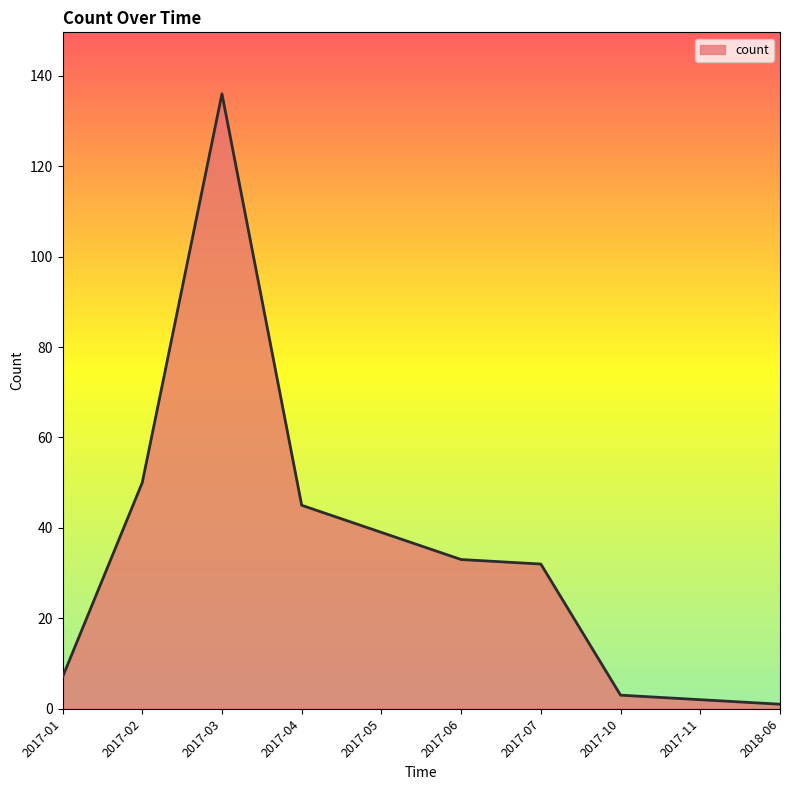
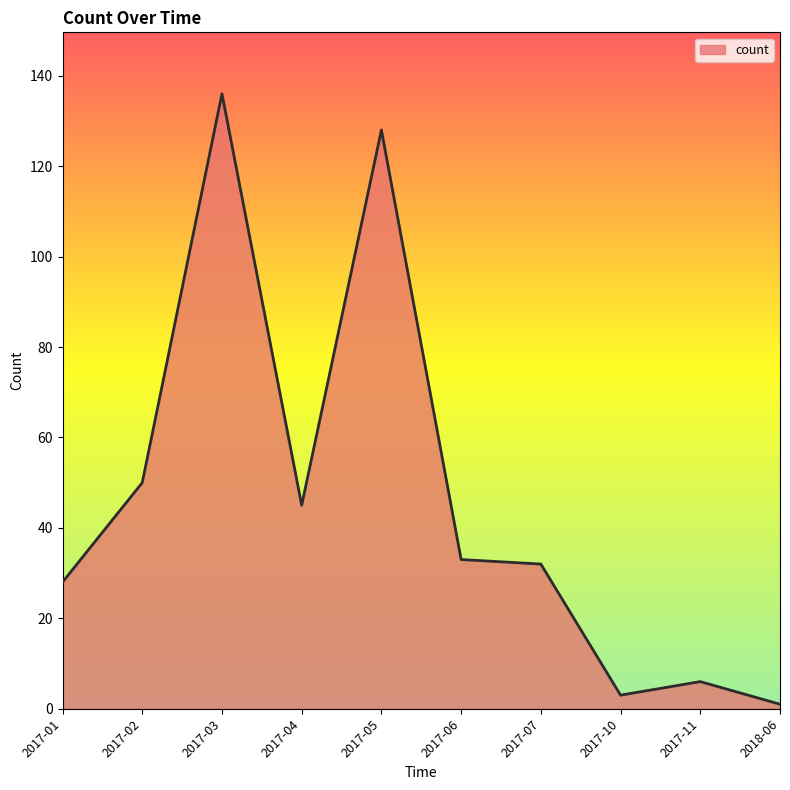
2017-01: 7 -> 28
2017-05: 39 -> 128
2017-11: 2 -> 6
